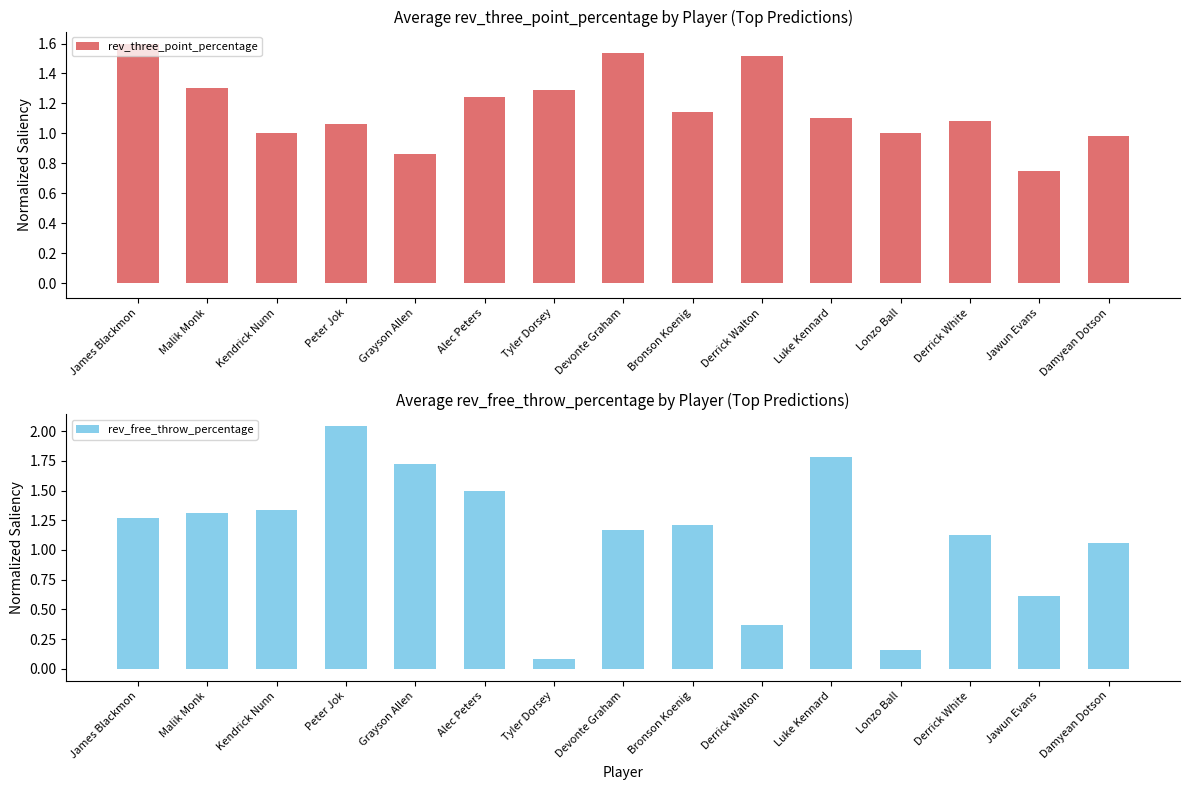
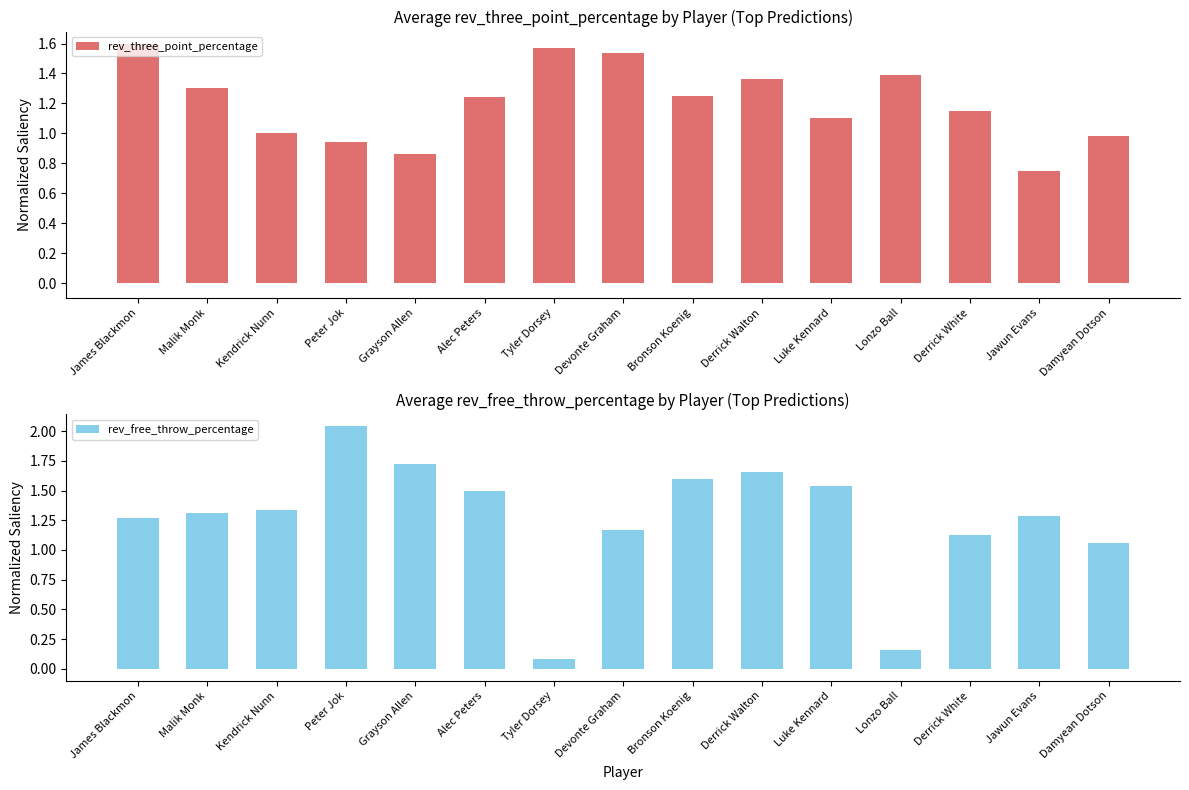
Average rev_three_point_percentage by Player (Top Predictions), Peter Jok: 1.06 -> 0.94
Average rev_three_point_percentage by Player (Top Predictions), Tyler Dorsey: 1.29 -> 1.57
Average rev_three_point_percentage by Player (Top Predictions), Bronson Koenig: 1.14 -> 1.25
Average rev_three_point_percentage by Player (Top Predictions), Derrick Walton: 1.52 -> 1.36
Average rev_three_point_percentage by Player (Top Predictions), Lonzo Ball: 1.00 -> 1.39
Average rev_three_point_percentage by Player (Top Predictions), Derrick White: 1.08 -> 1.15
Average rev_free_throw_percentage by Player (Top Predictions), Bronson Koenig: 1.21 -> 1.60
Average rev_free_throw_percentage by Player (Top Predictions), Derrick Walton: 0.37 -> 1.66
Average rev_free_throw_percentage by Player (Top Predictions), Luke Kennard: 1.78 -> 1.54
Average rev_free_throw_percentage by Player (Top Predictions), Jawun Evans: 0.61 -> 1.29
